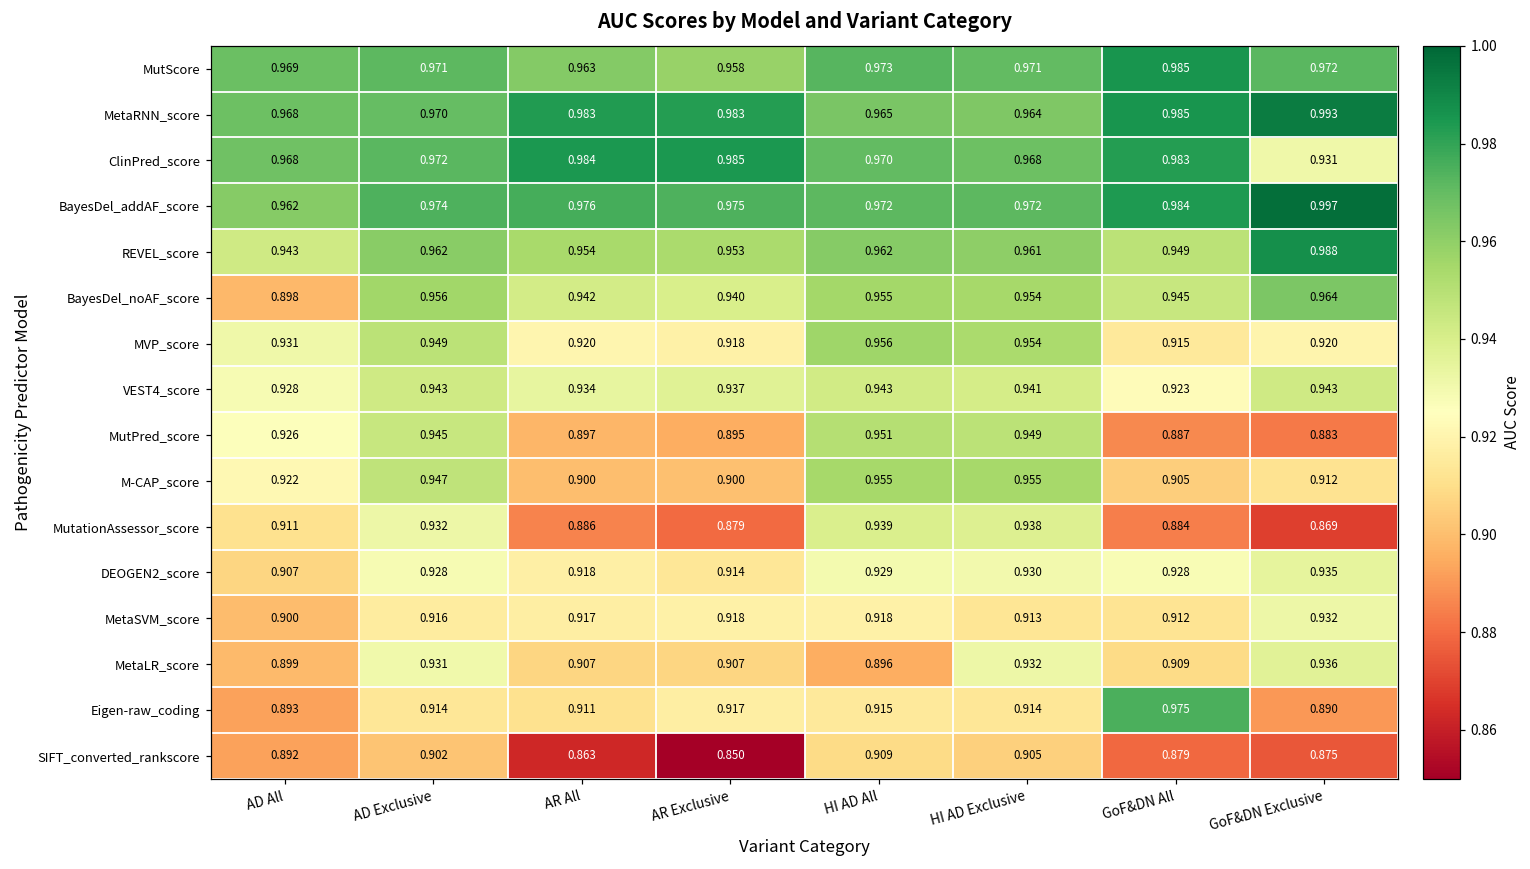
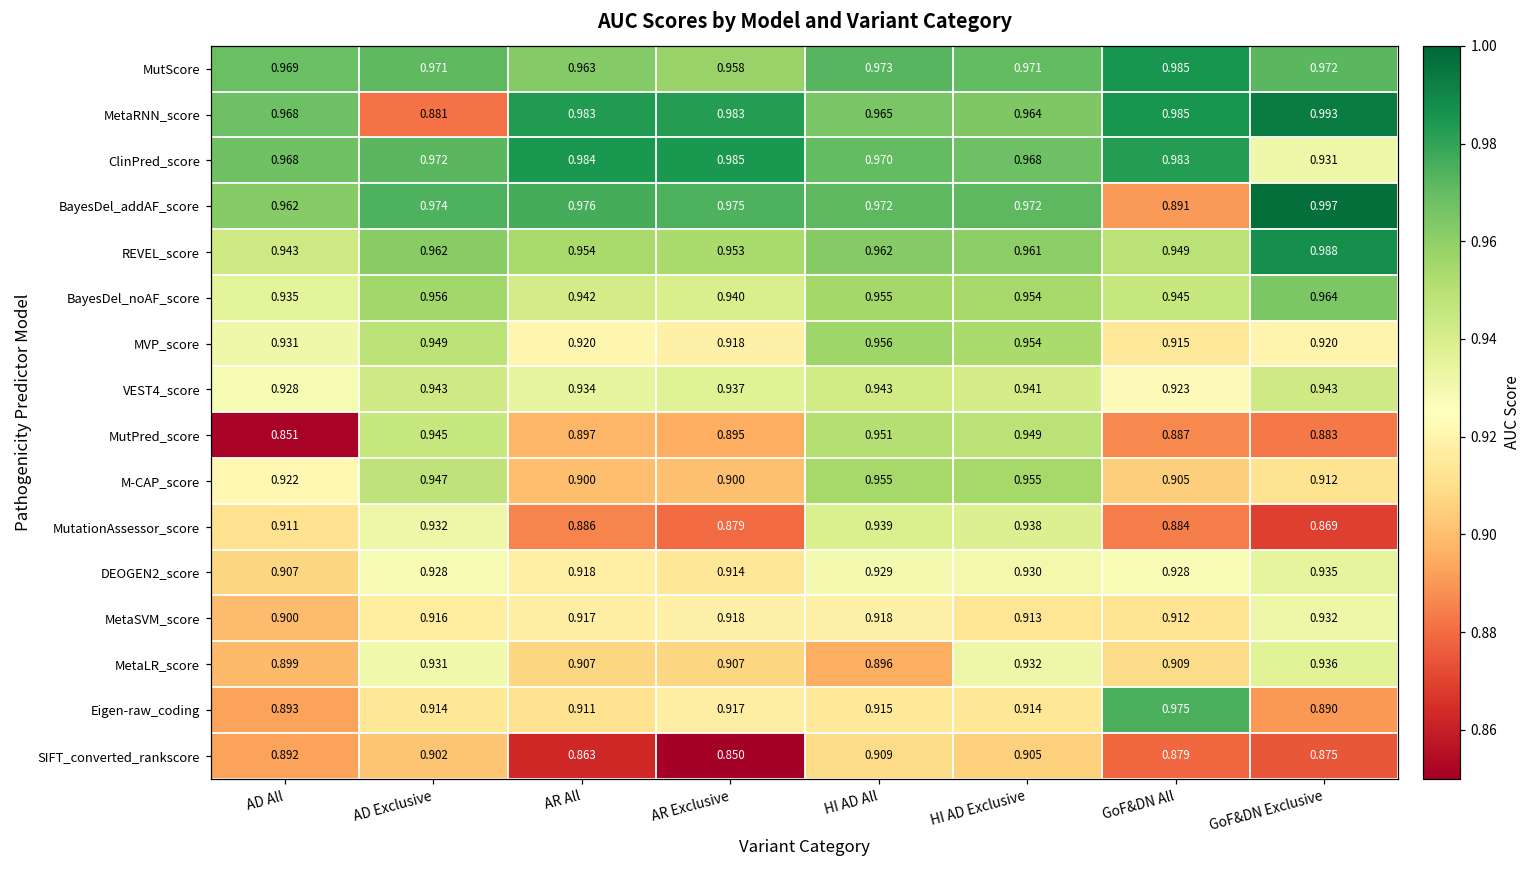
MetaRNN_score, AD Exclusive: 0.970 -> 0.881
BayesDel_addAF_score, GoF&DN All: 0.984 -> 0.891
BayesDel_noAF_score, AD All: 0.898 -> 0.935
MutPred_score, AD All: 0.926 -> 0.851
